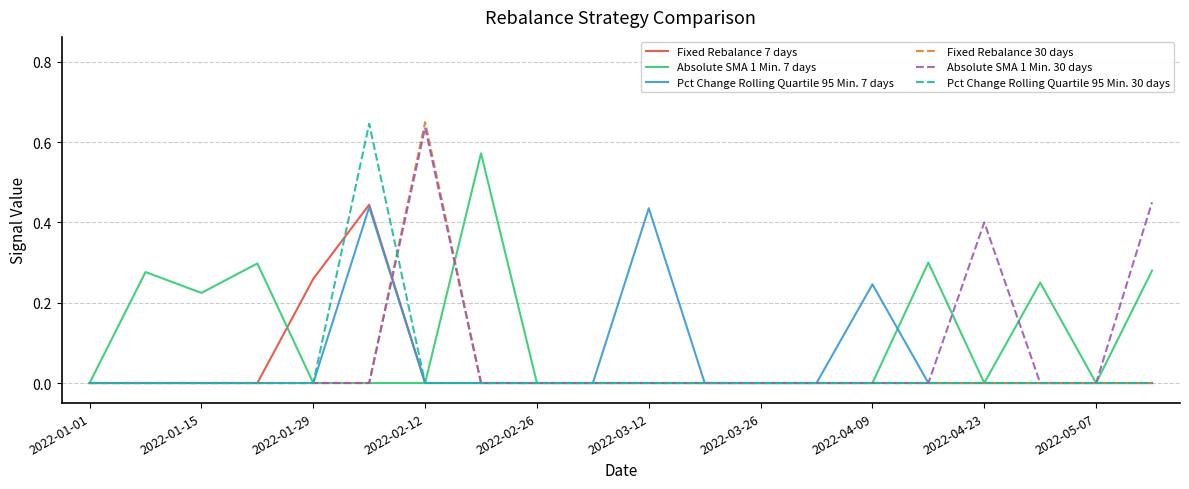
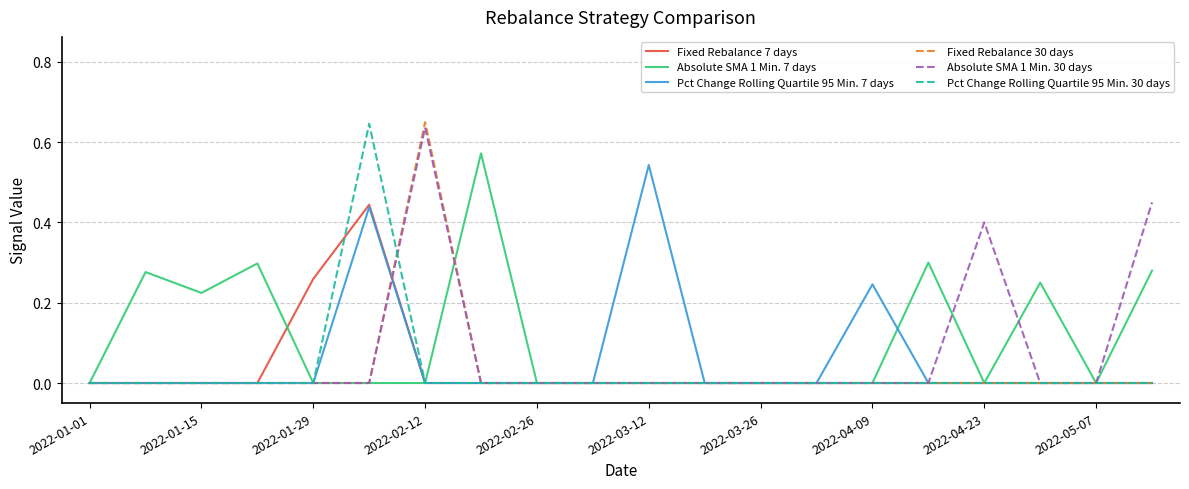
Pct Change Rolling Quartile 95 Min. 7 days, 2022-03-12: 0.44 -> 0.54
